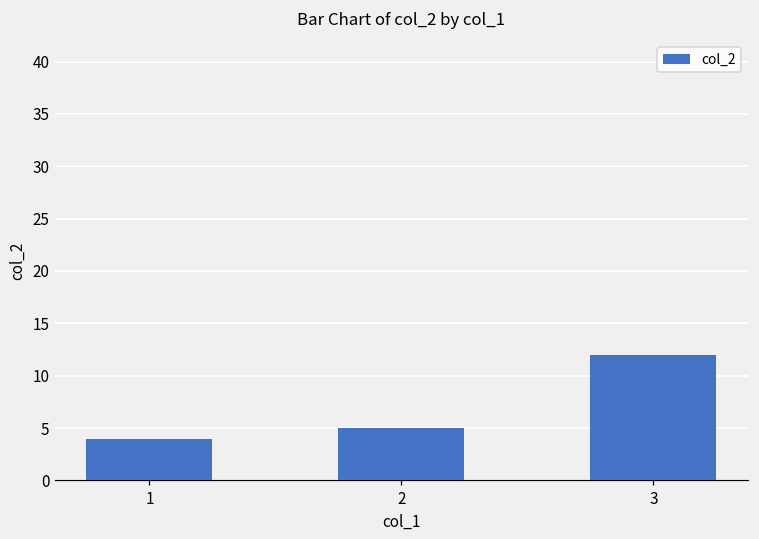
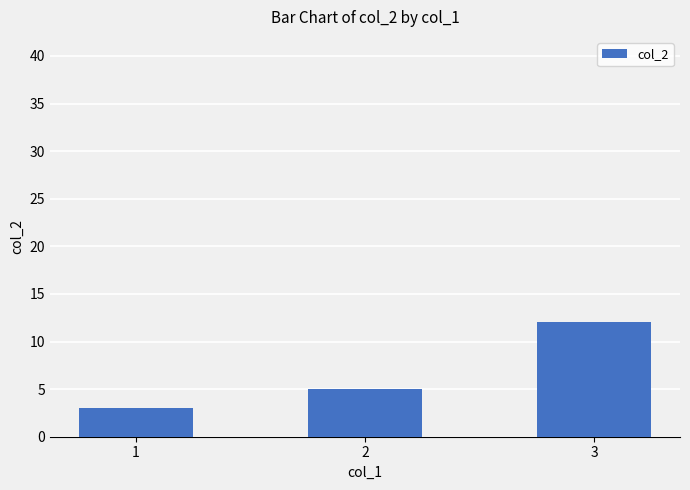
1: 4 -> 3
